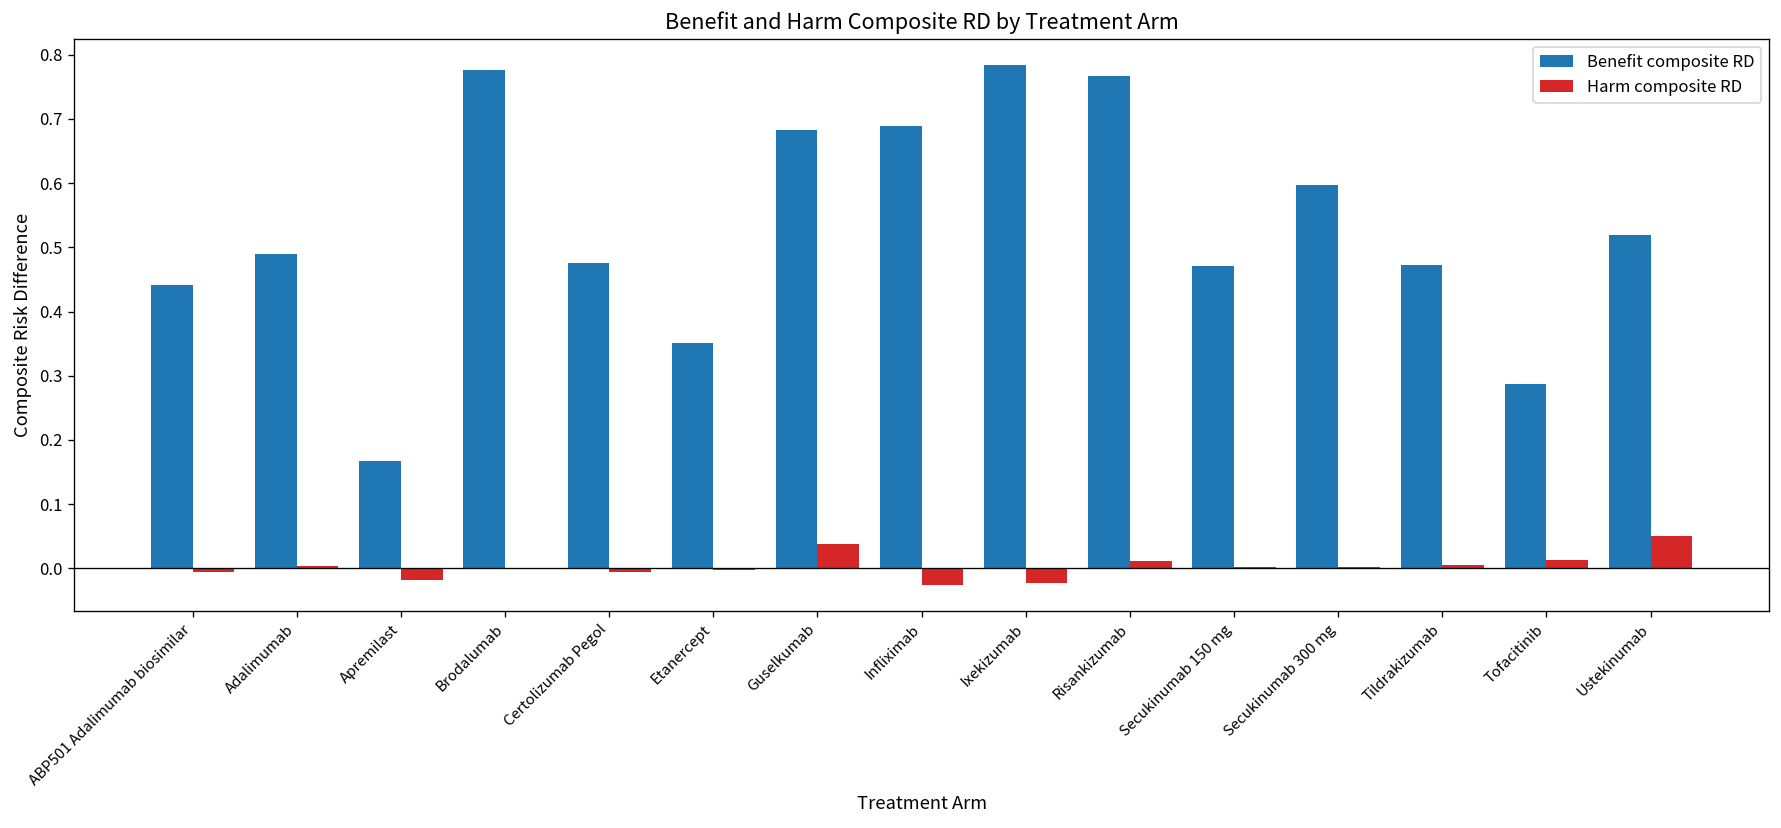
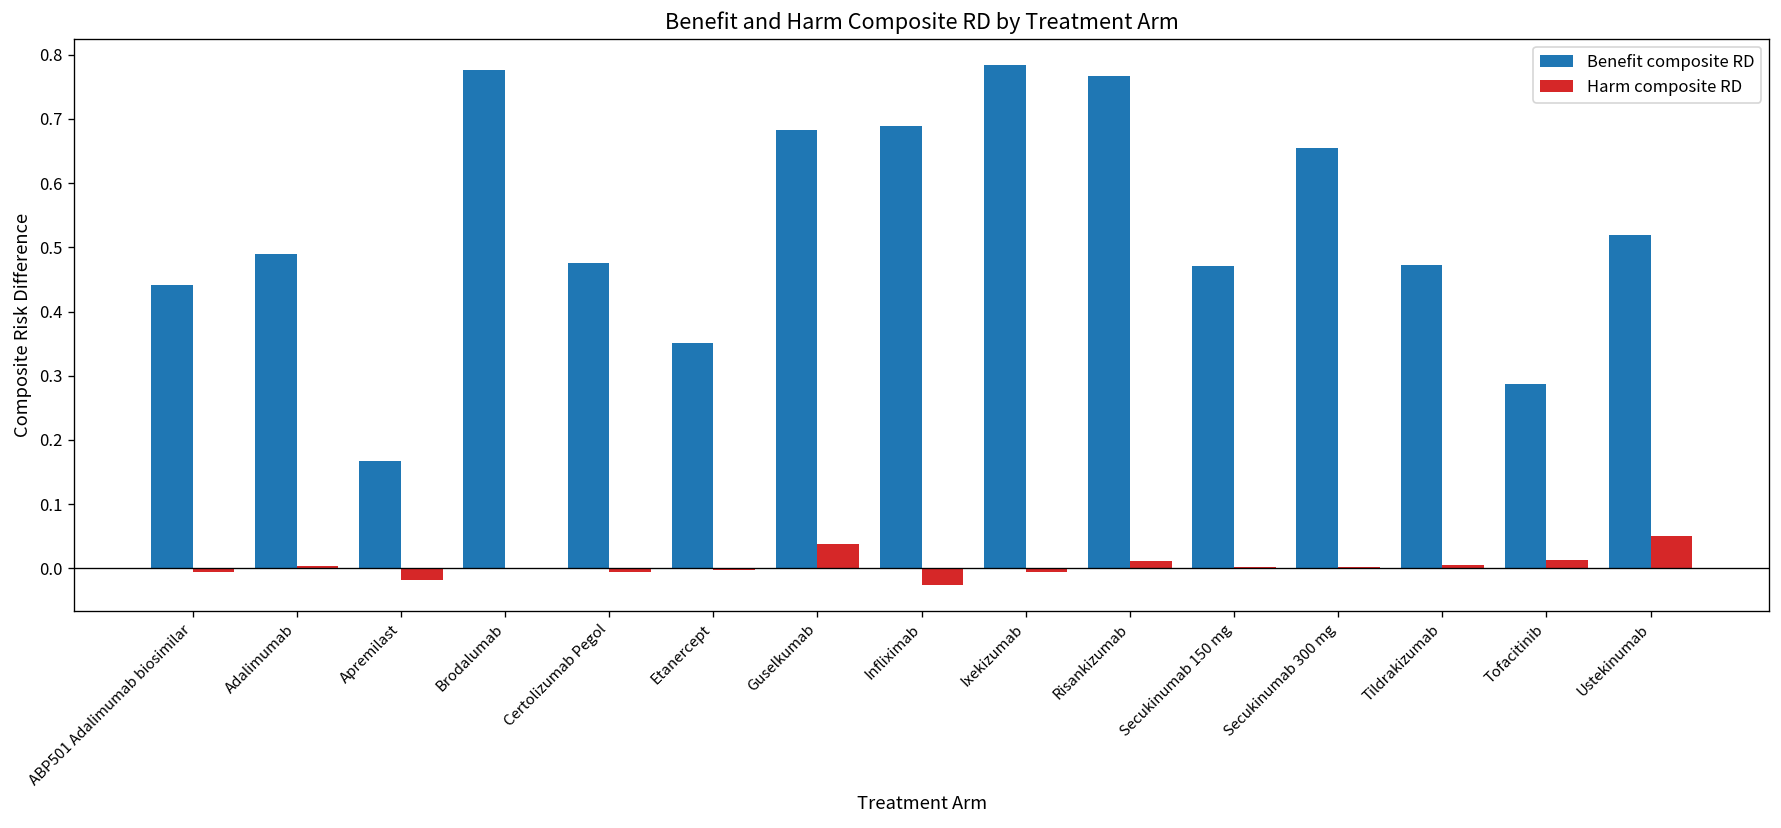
Harm composite RD, Ixekizumab: -0.02 -> -0.01
Benefit composite RD, Secukinumab 300 mg: 0.60 -> 0.66
